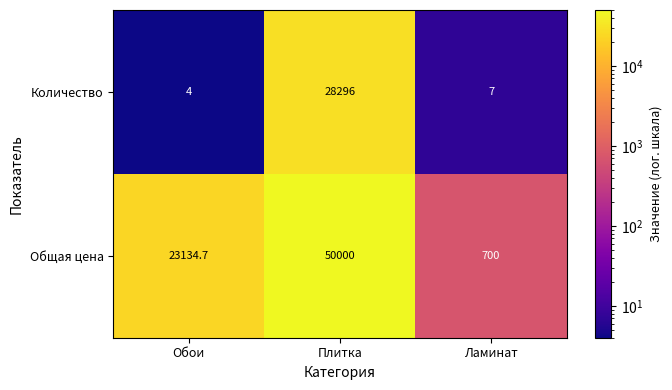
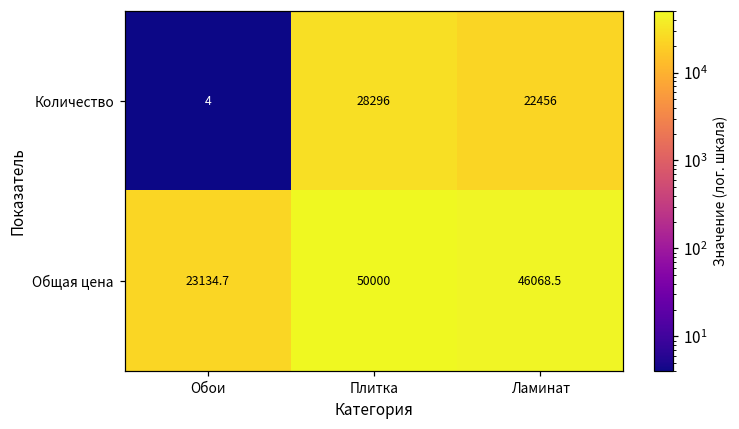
Количество, Ламинат: 7 -> 22456
Общая цена, Ламинат: 700 -> 46068.5
